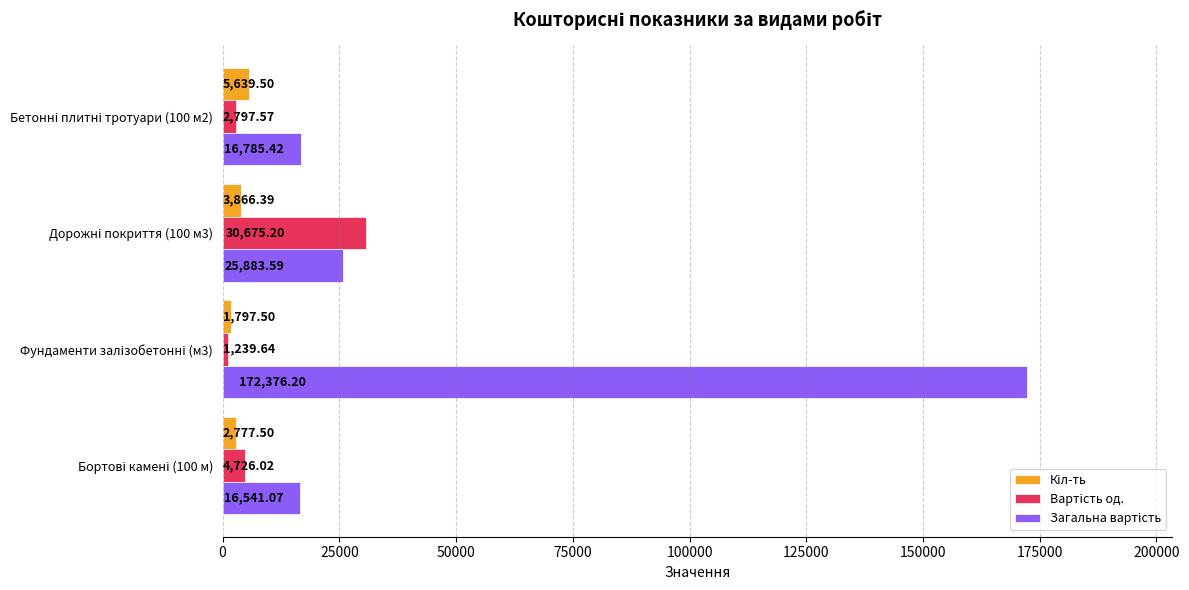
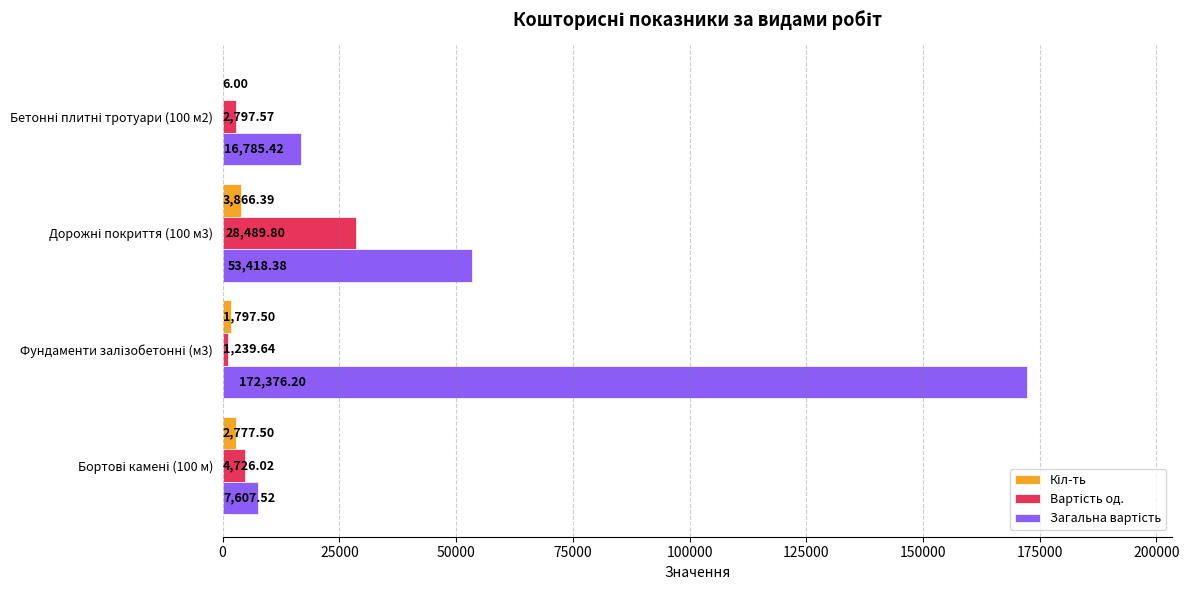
Кіл-ть, Бетонні плитні тротуари (100 м2): 5,639.50 -> 6.00
Вартість од., Дорожні покриття (100 м3): 30,675.20 -> 28,489.80
Загальна вартість, Дорожні покриття (100 м3): 25,883.59 -> 53,418.38
Загальна вартість, Бортові камені (100 м): 16,541.07 -> 7,607.52
